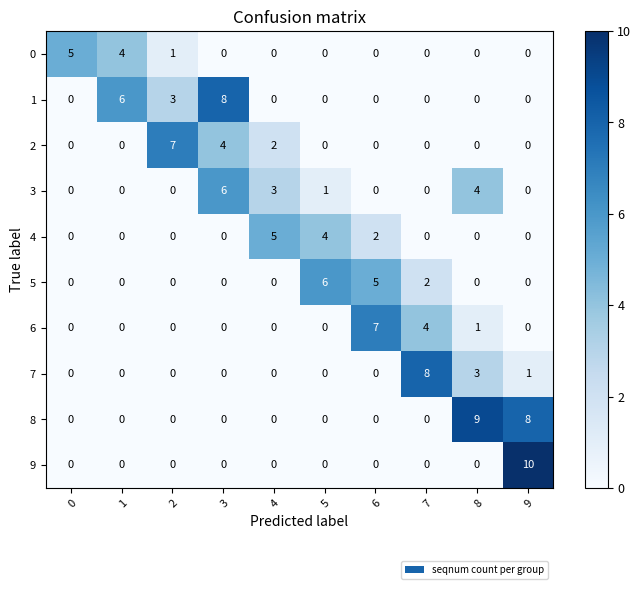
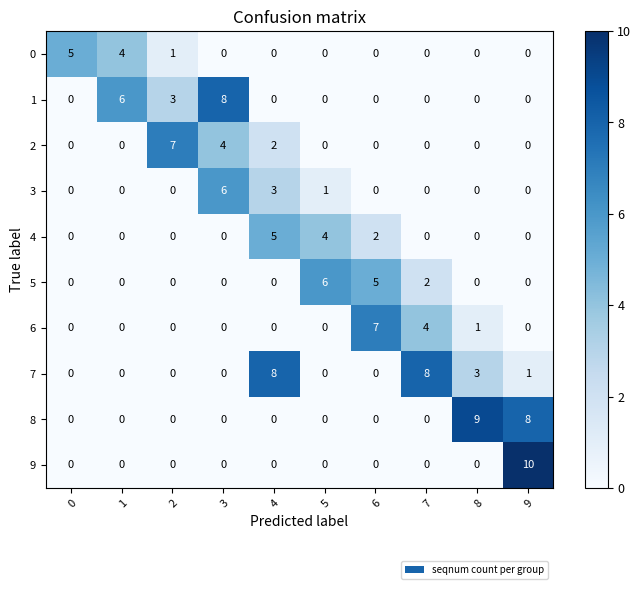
3, 8: 4 -> 0
7, 4: 0 -> 8
